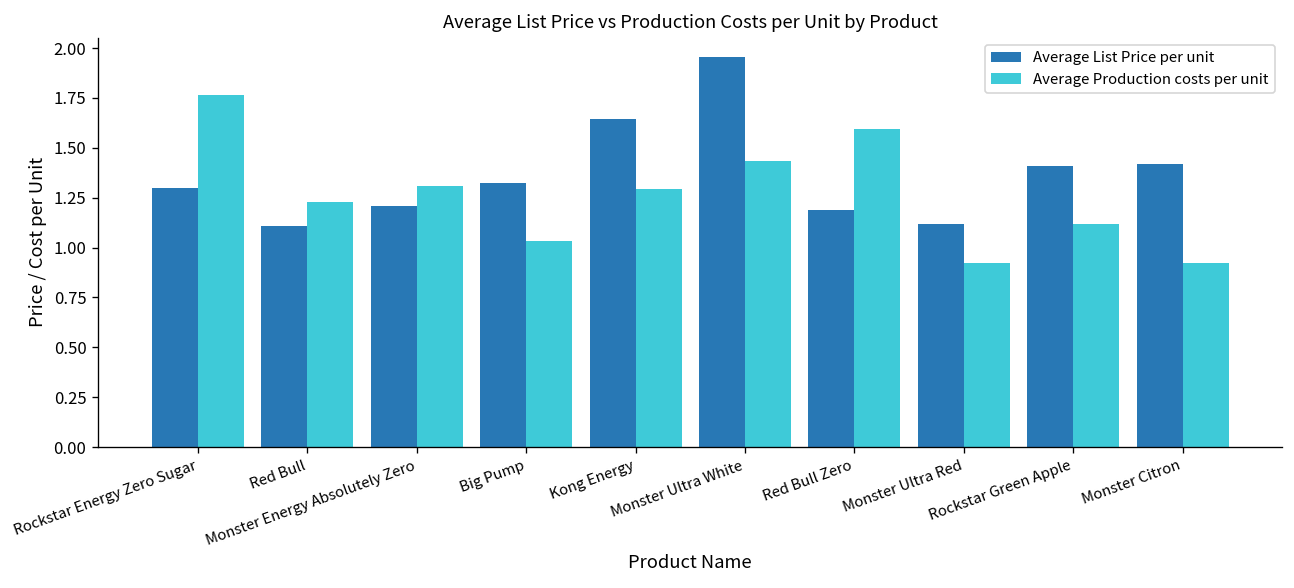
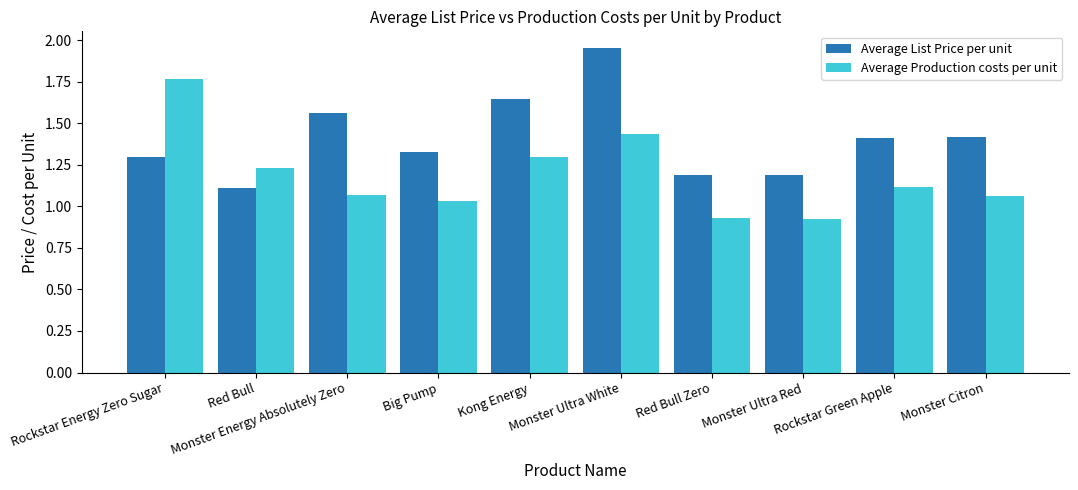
Average List Price per unit, Monster Energy Absolutely Zero: 1.21 -> 1.56
Average Production costs per unit, Monster Energy Absolutely Zero: 1.31 -> 1.07
Average Production costs per unit, Red Bull Zero: 1.60 -> 0.93
Average List Price per unit, Monster Ultra Red: 1.12 -> 1.19
Average Production costs per unit, Monster Citron: 0.92 -> 1.06
